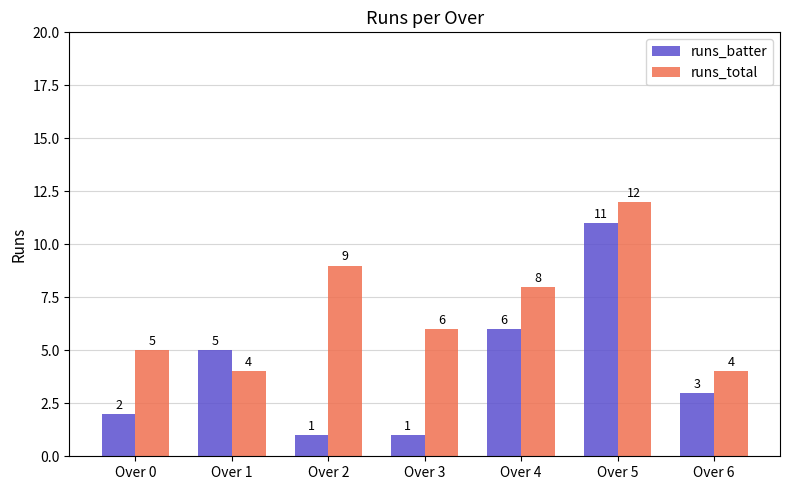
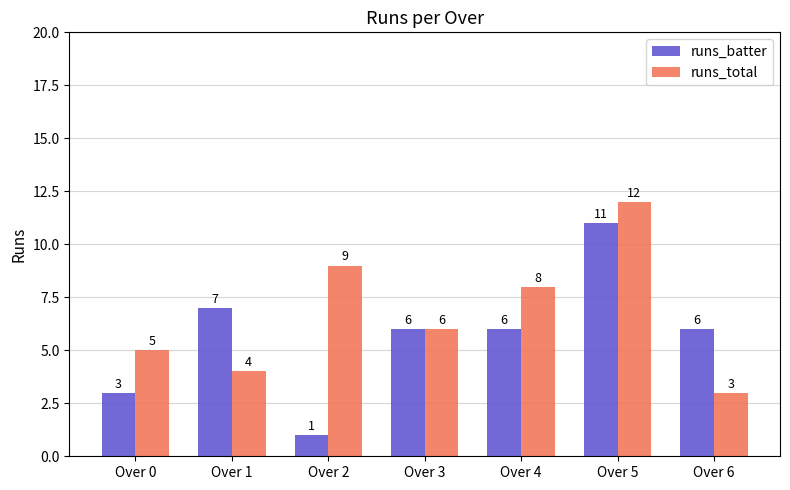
runs_batter, Over 0: 2 -> 3
runs_batter, Over 1: 5 -> 7
runs_batter, Over 3: 1 -> 6
runs_batter, Over 6: 3 -> 6
runs_total, Over 6: 4 -> 3
